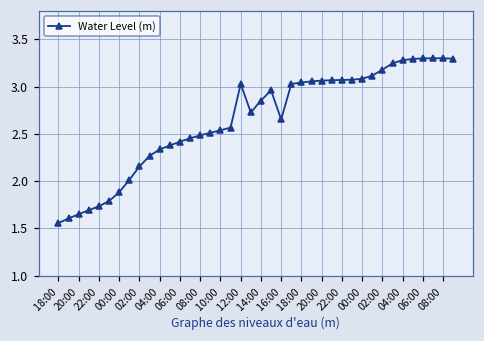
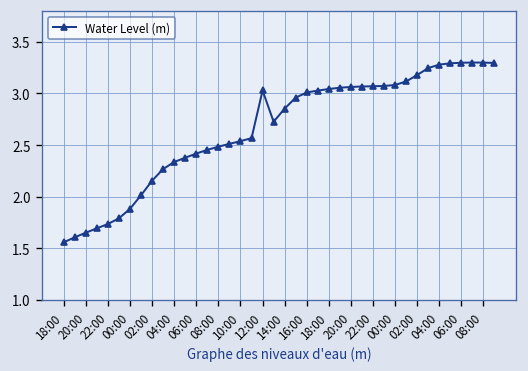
16:00: 2.7 -> 3.0
